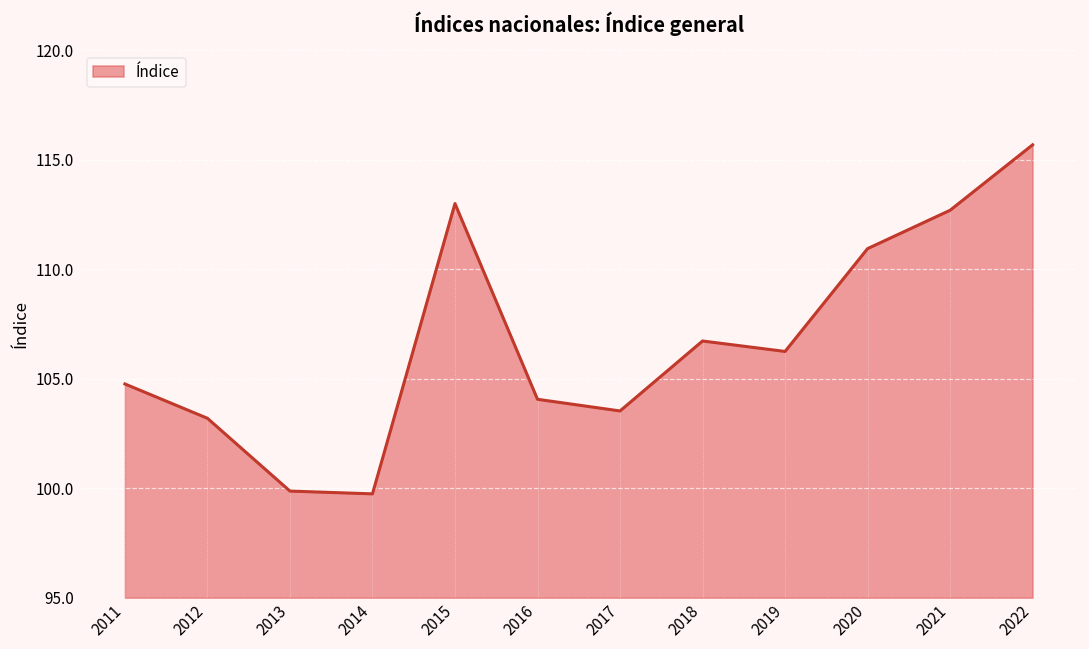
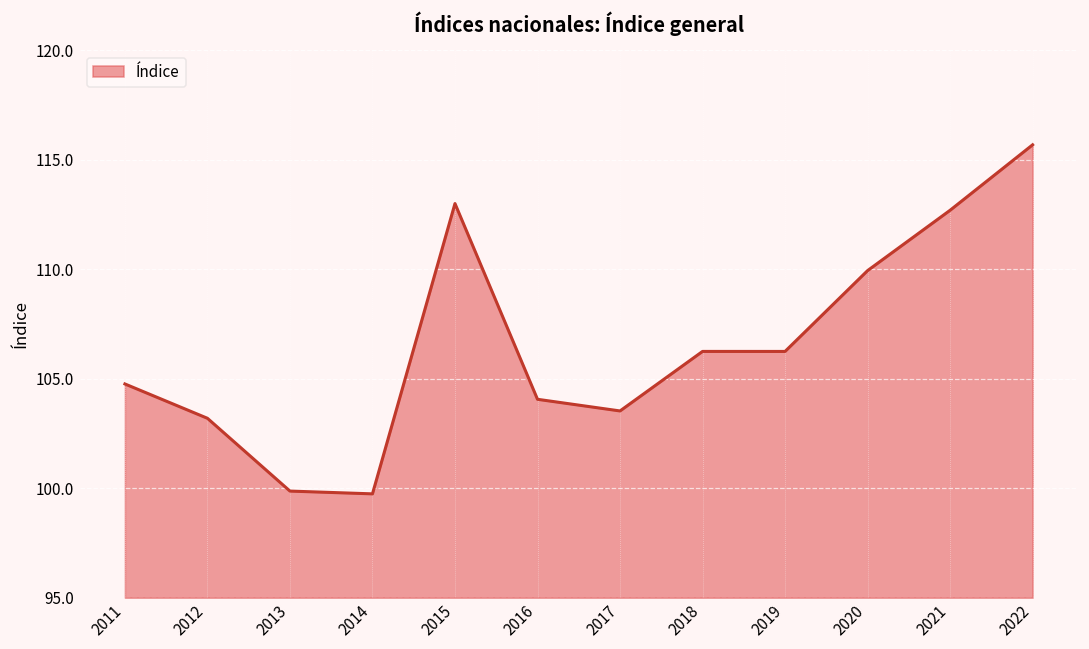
2018: 106.7 -> 106.2
2020: 110.9 -> 109.9
